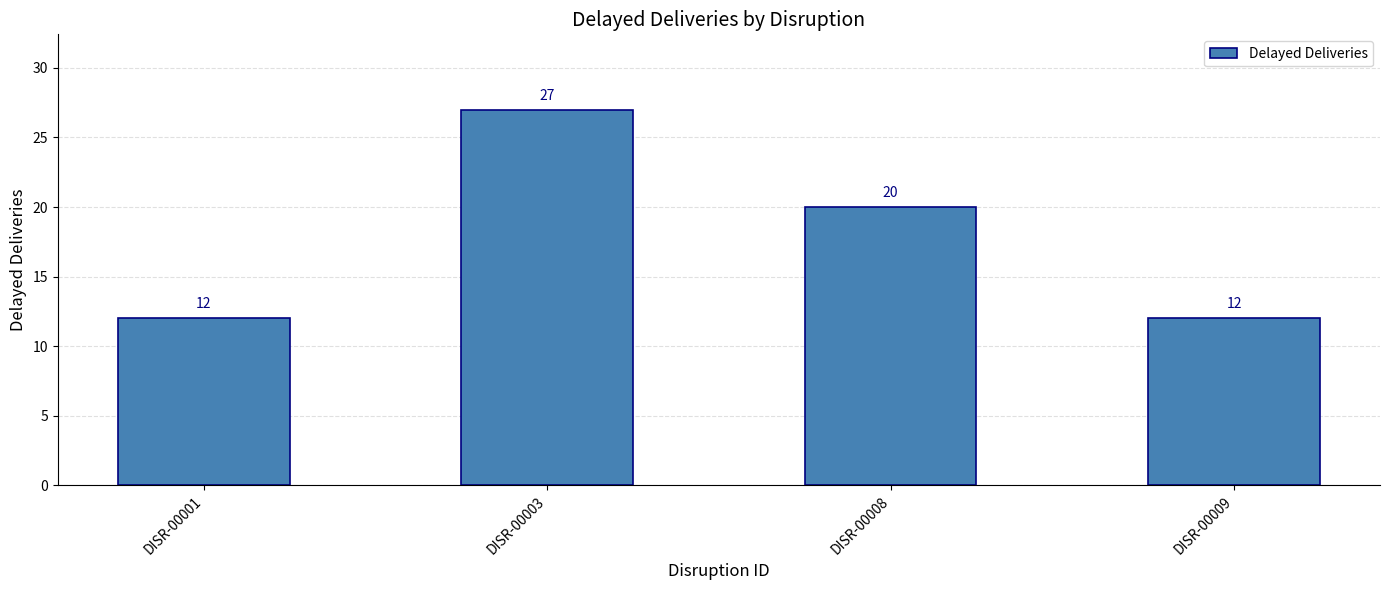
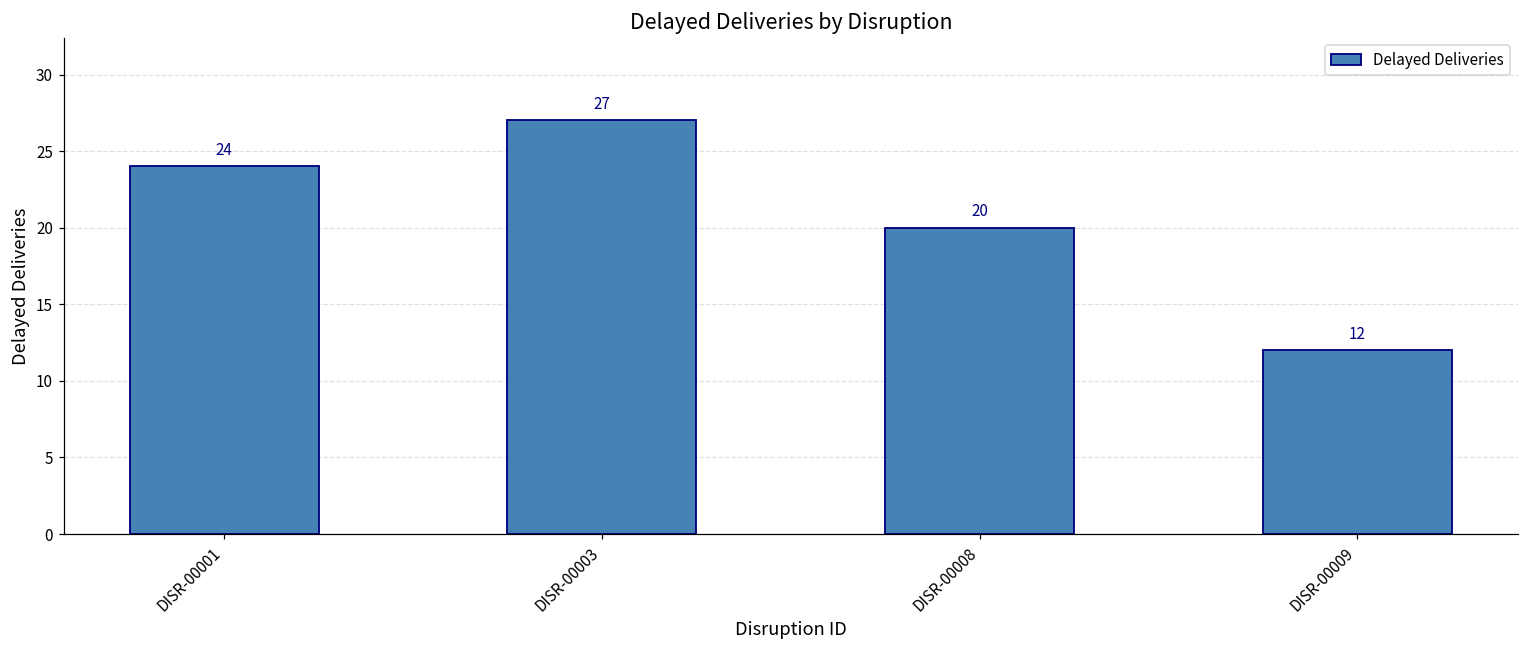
DISR-00001: 12 -> 24
